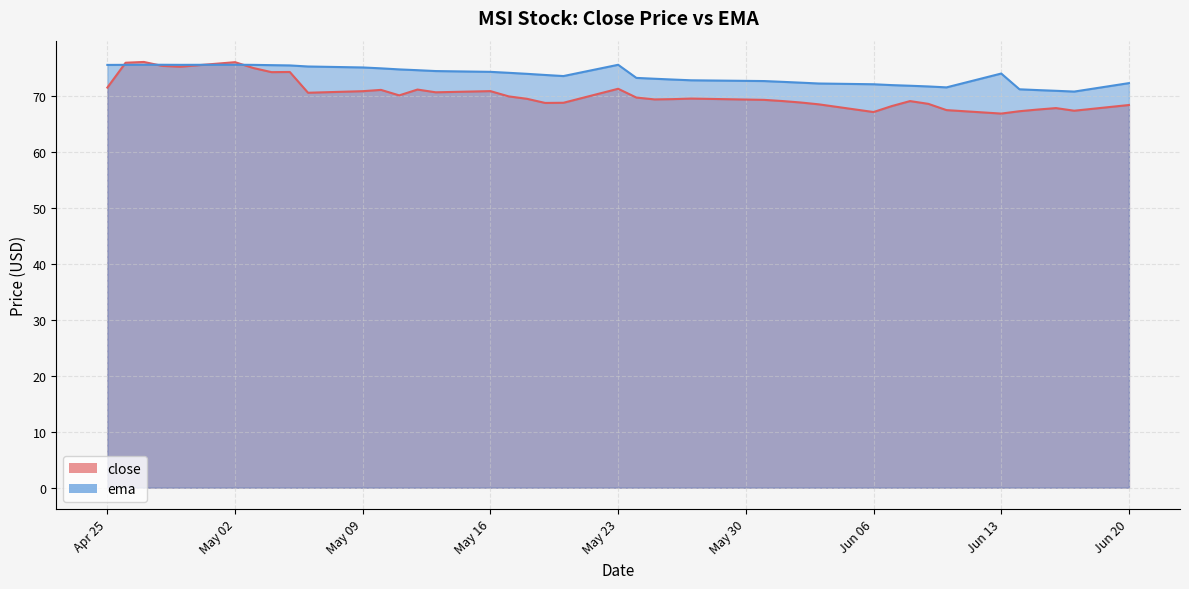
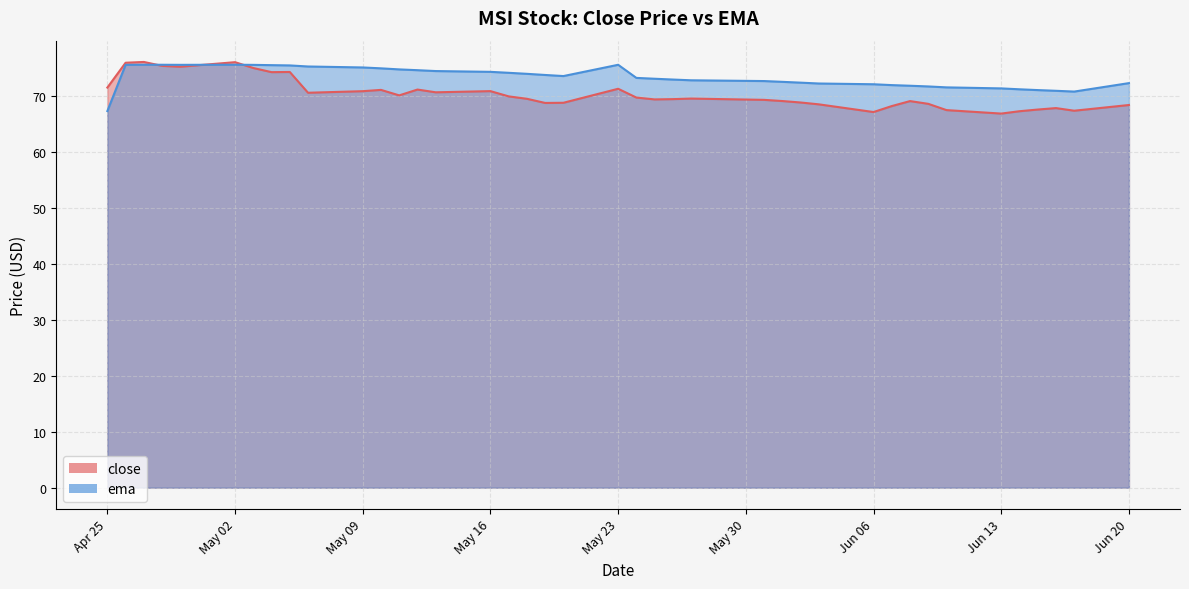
ema, Apr 25: 76 -> 67
ema, Jun 13: 74 -> 71
